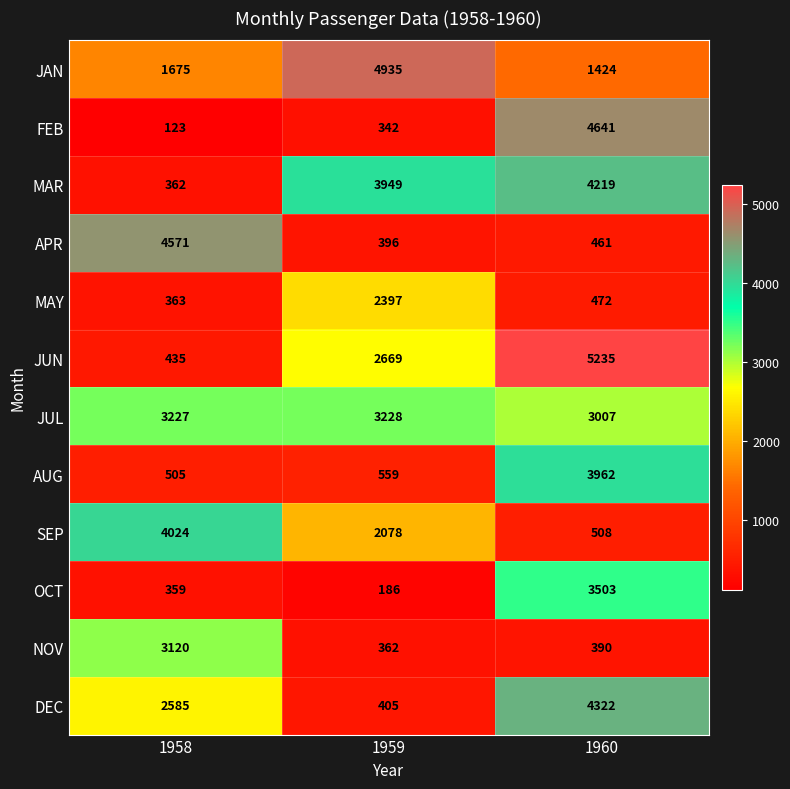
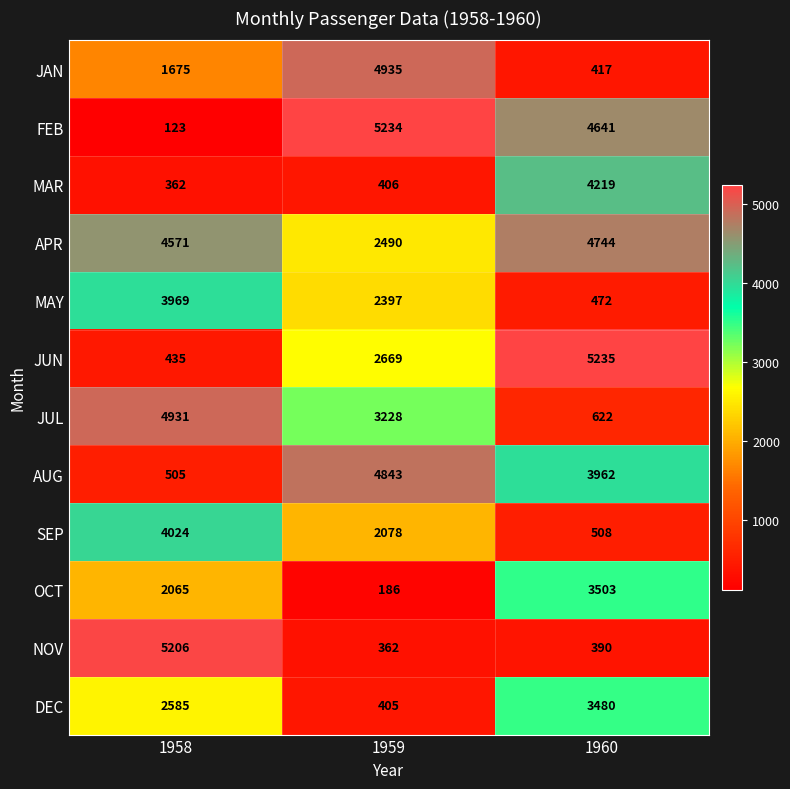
JAN, 1960: 1424 -> 417
FEB, 1959: 342 -> 5234
MAR, 1959: 3949 -> 406
APR, 1959: 396 -> 2490
APR, 1960: 461 -> 4744
MAY, 1958: 363 -> 3969
JUL, 1958: 3227 -> 4931
JUL, 1960: 3007 -> 622
AUG, 1959: 559 -> 4843
OCT, 1958: 359 -> 2065
NOV, 1958: 3120 -> 5206
DEC, 1960: 4322 -> 3480
